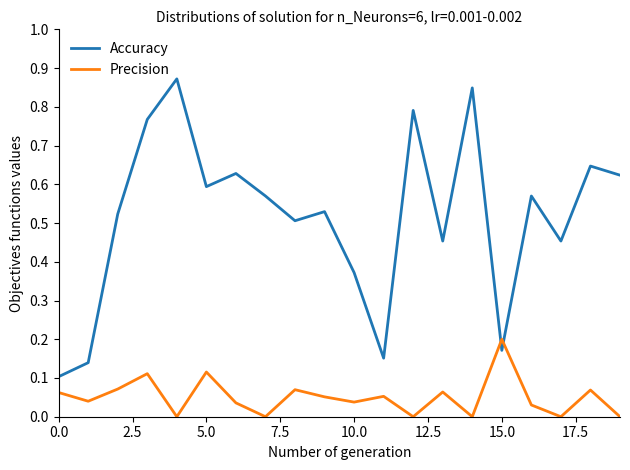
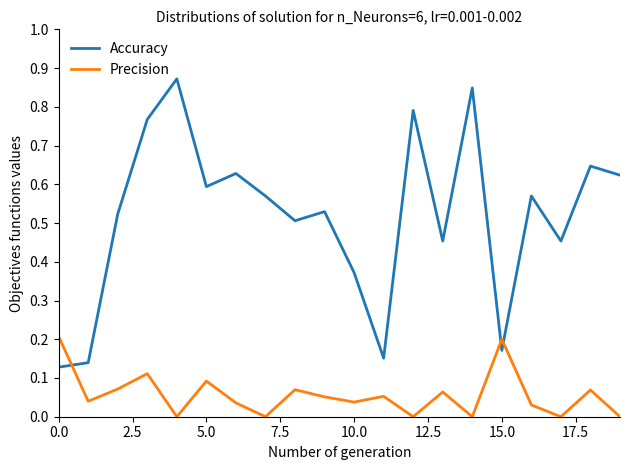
Accuracy, 0.0: 0.10 -> 0.13
Precision, 0.0: 0.06 -> 0.21
Precision, 5.0: 0.12 -> 0.09
